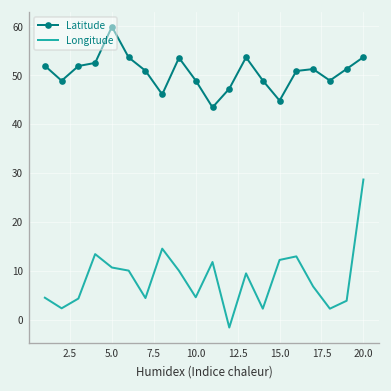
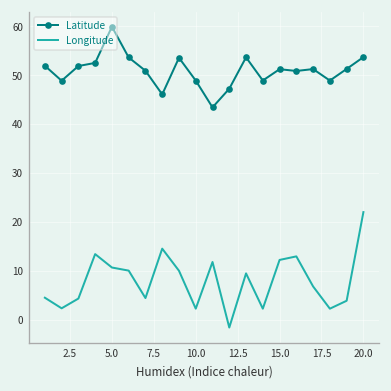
Longitude, 10.0: 5 -> 2
Latitude, 15.0: 45 -> 51
Longitude, 20.0: 29 -> 22
